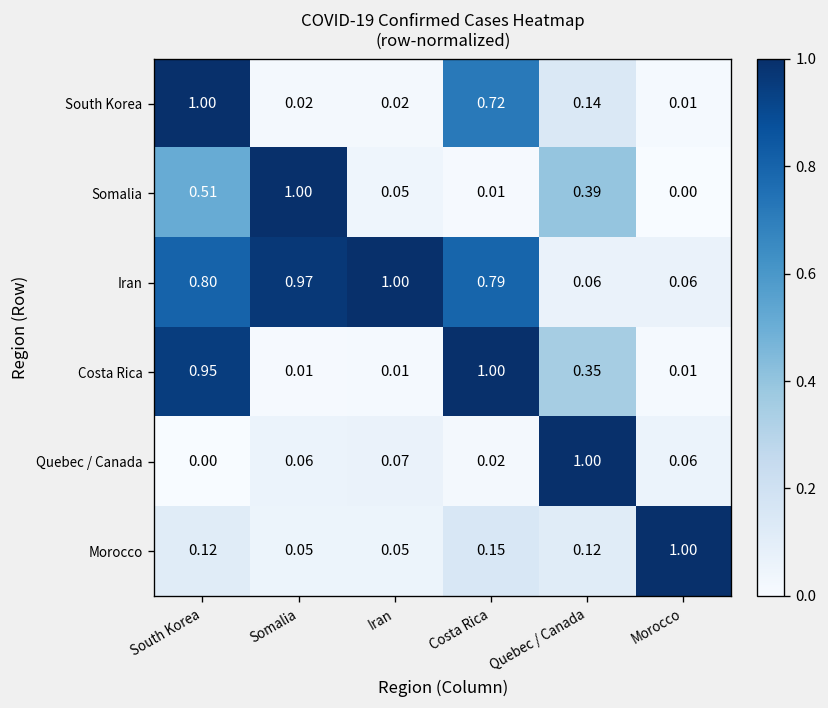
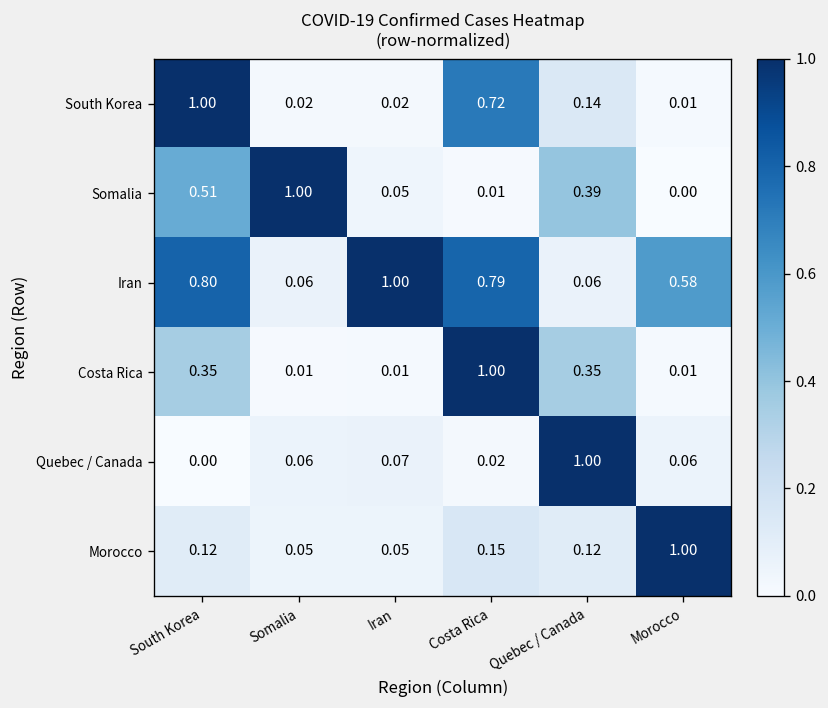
Iran, Somalia: 0.97 -> 0.06
Iran, Morocco: 0.06 -> 0.58
Costa Rica, South Korea: 0.95 -> 0.35
